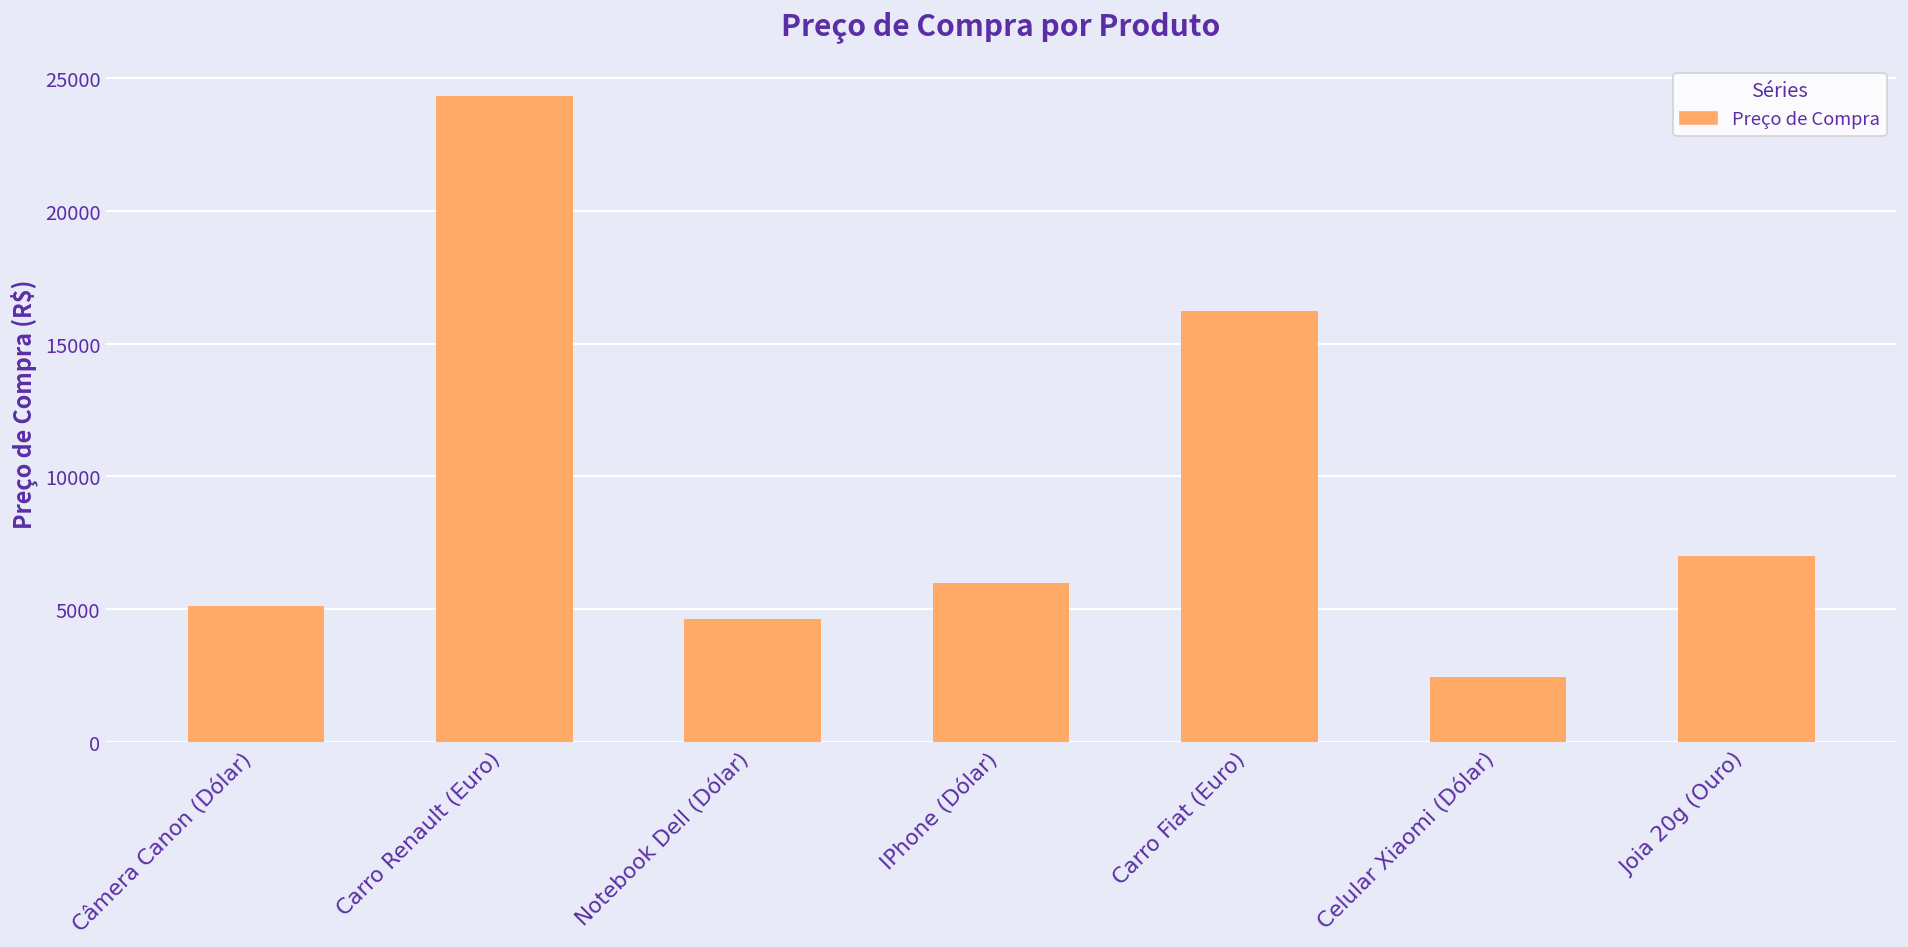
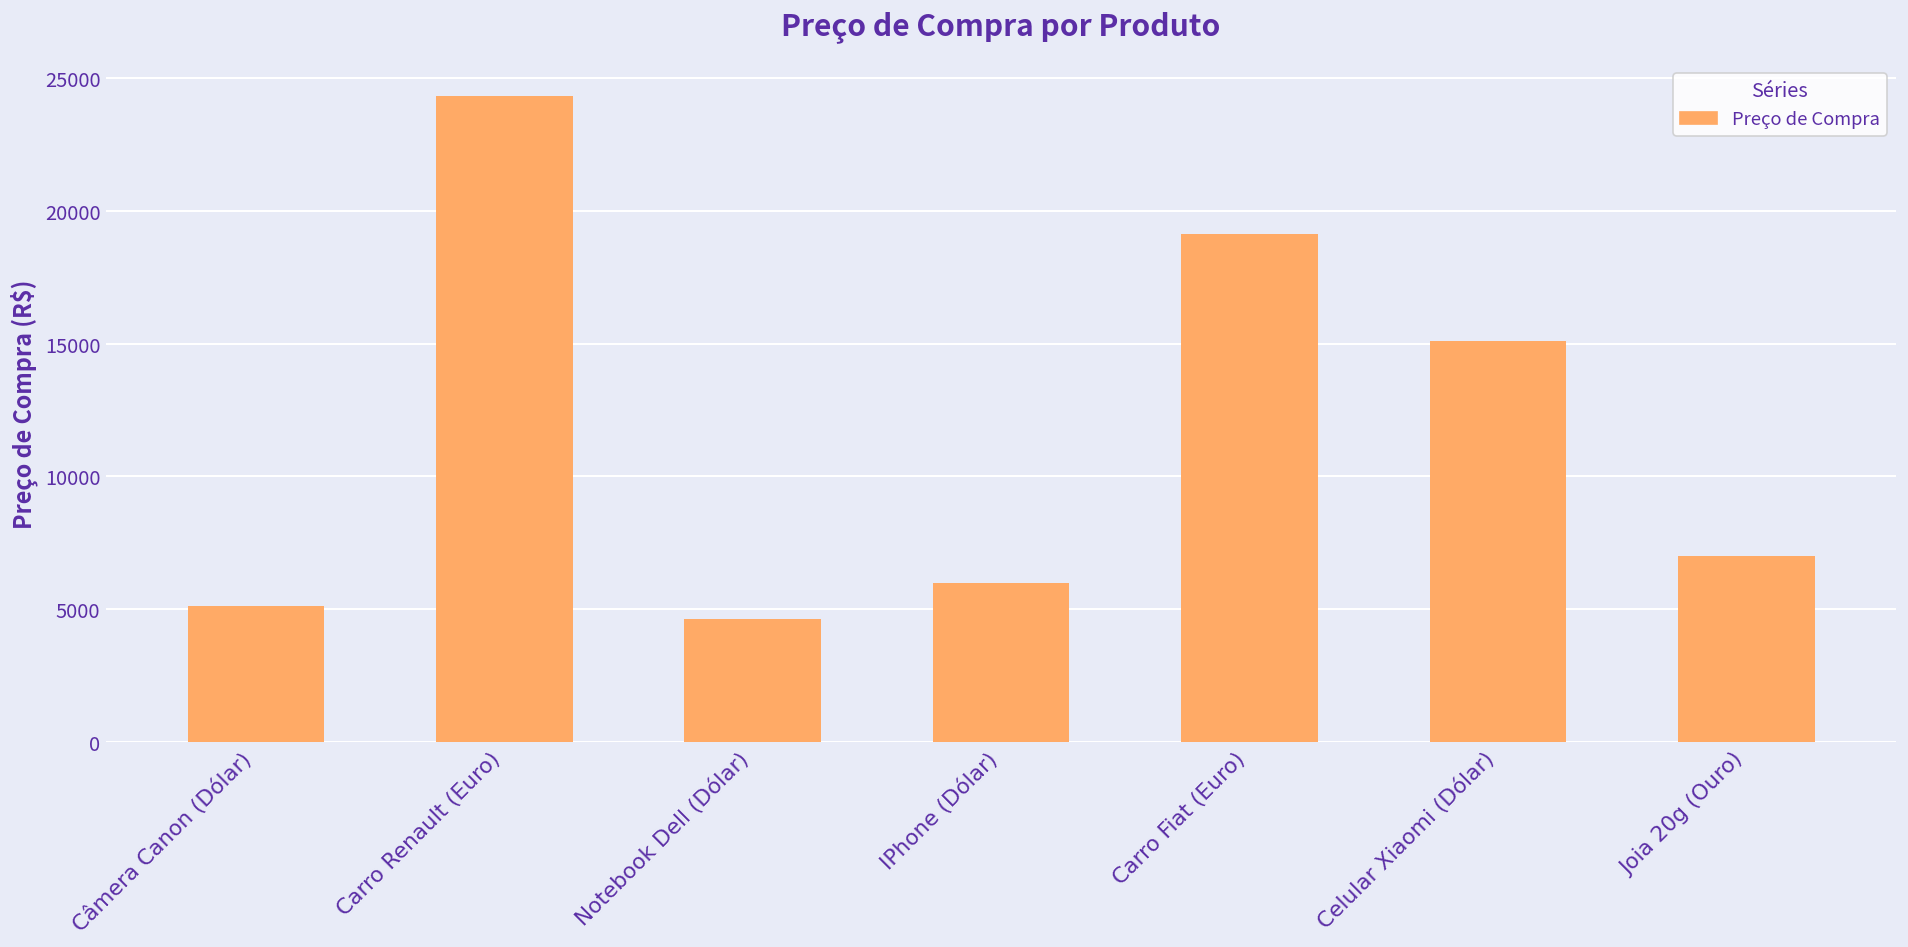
Carro Fiat (Euro): 16200 -> 19100
Celular Xiaomi (Dólar): 2500 -> 15100
